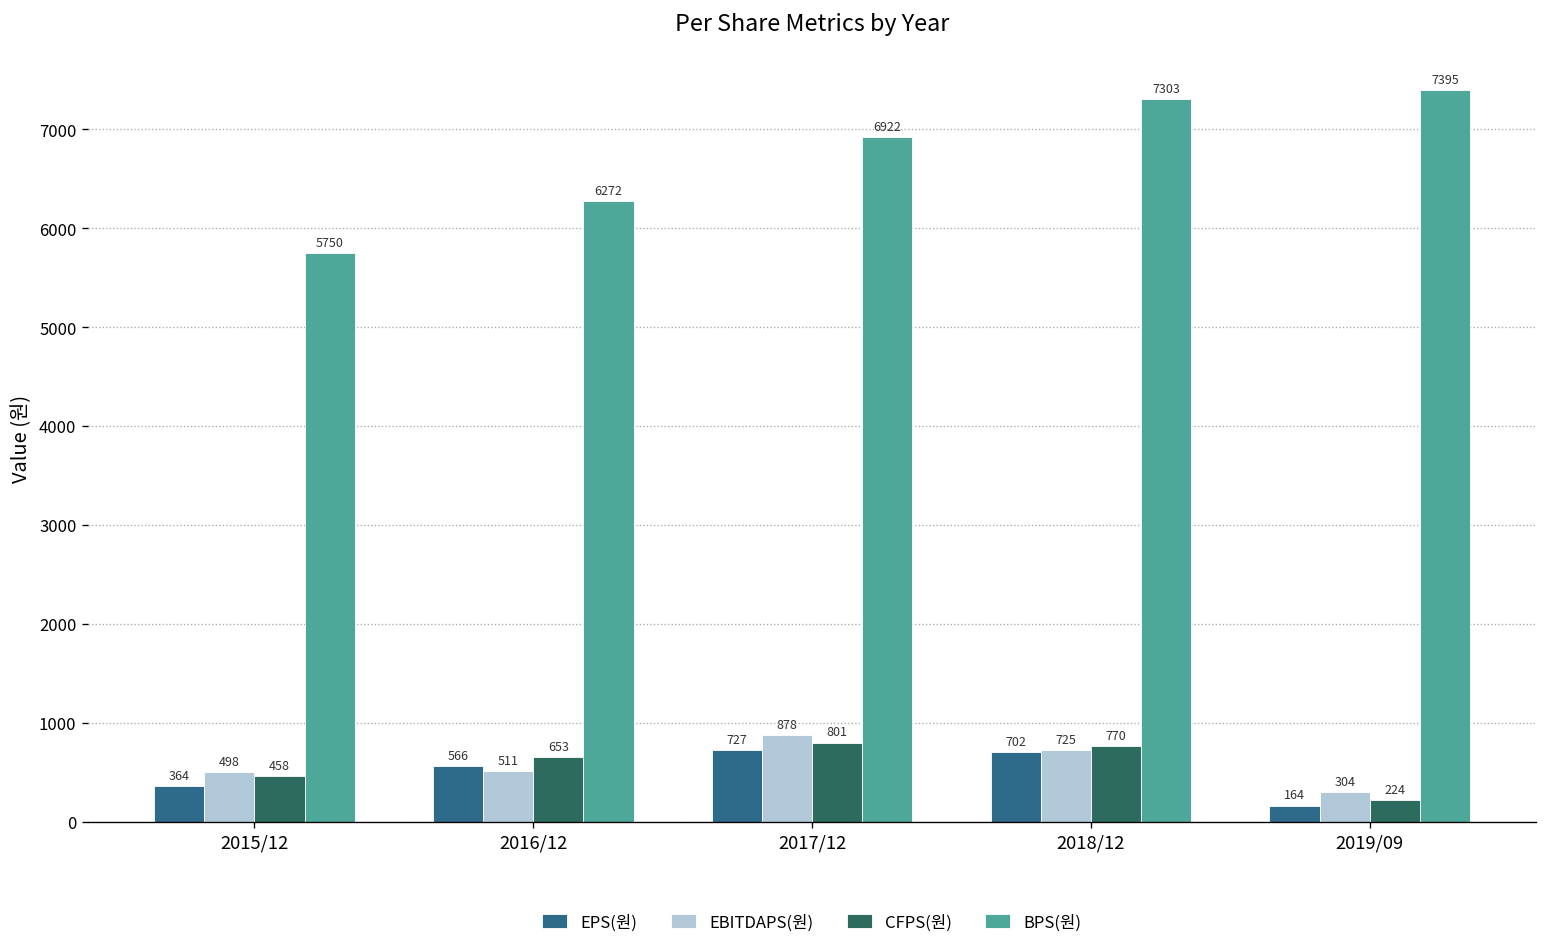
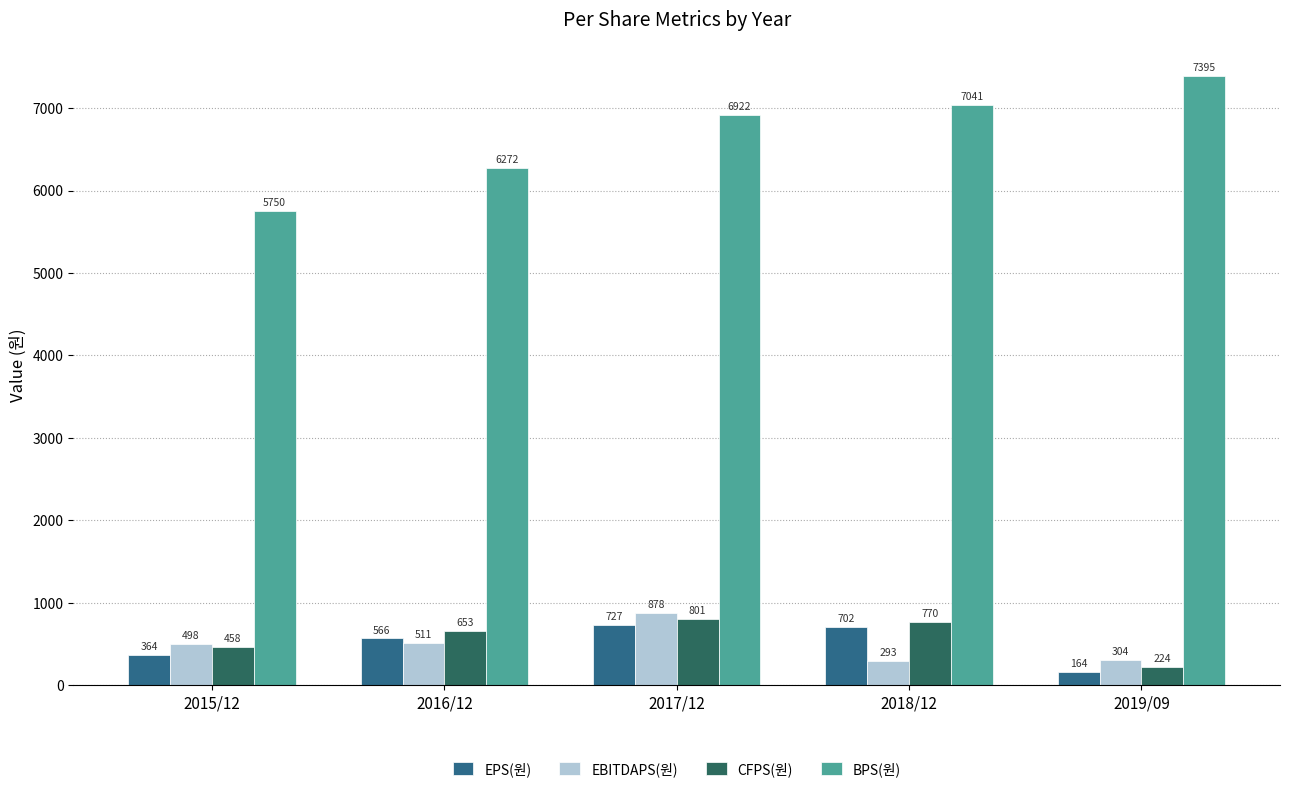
EBITDAPS(원), 2018/12: 725 -> 293
BPS(원), 2018/12: 7303 -> 7041
